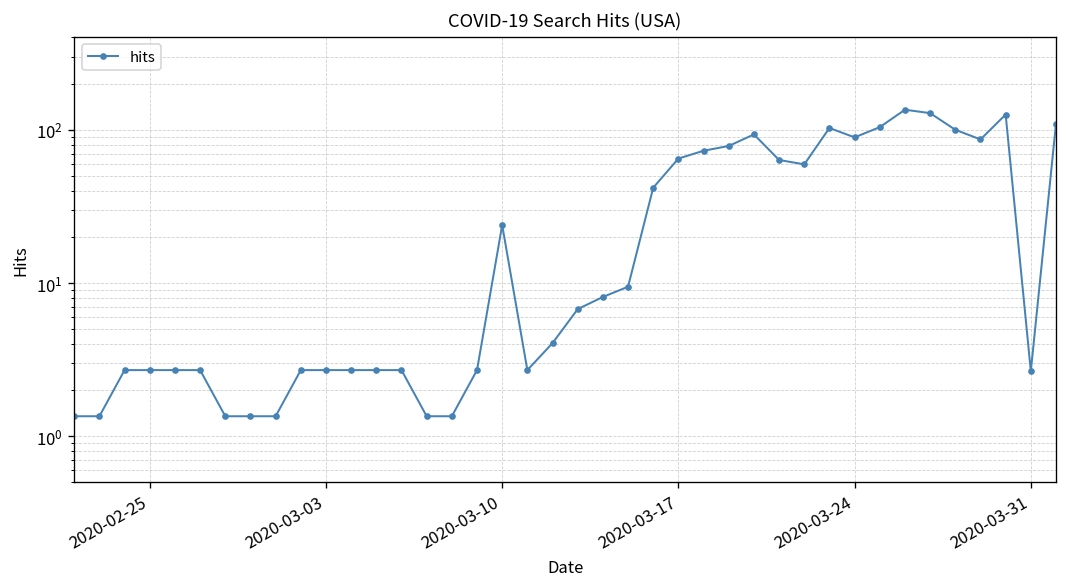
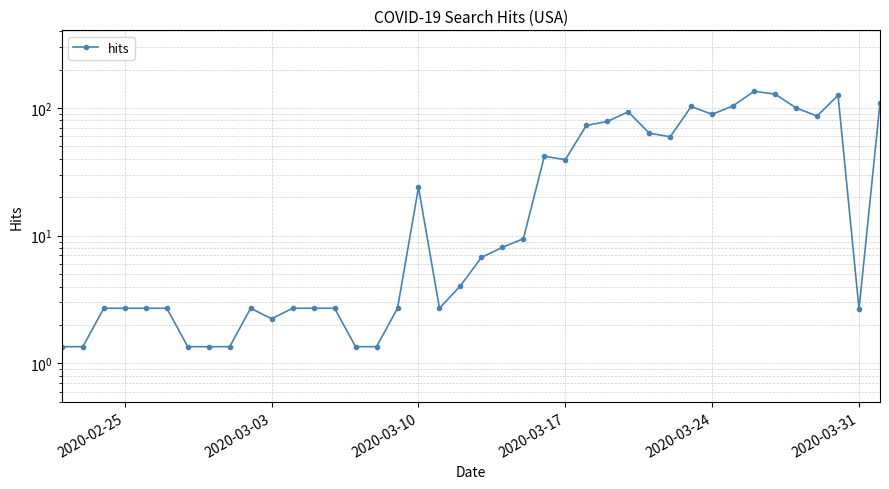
2020-03-03: 2.7 -> 2.2
2020-03-17: 60 -> 39
